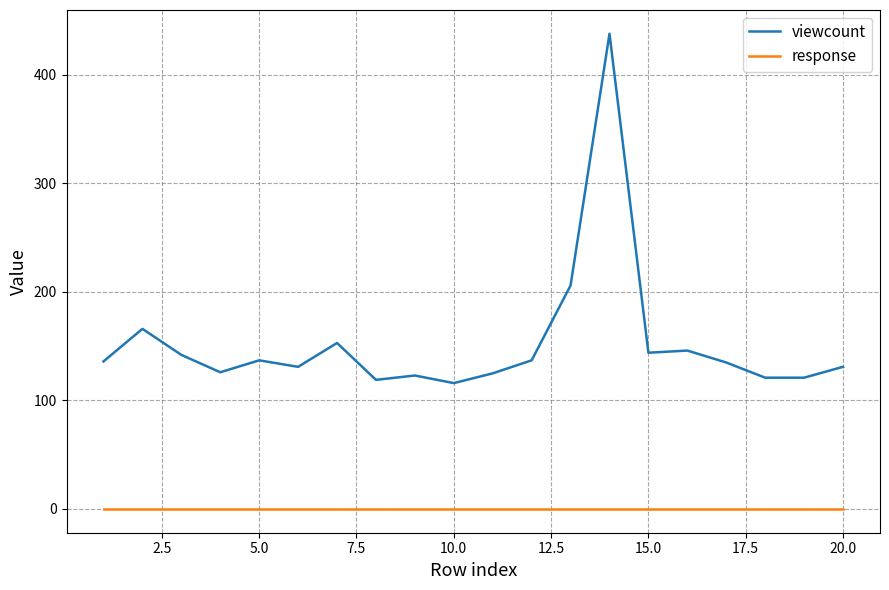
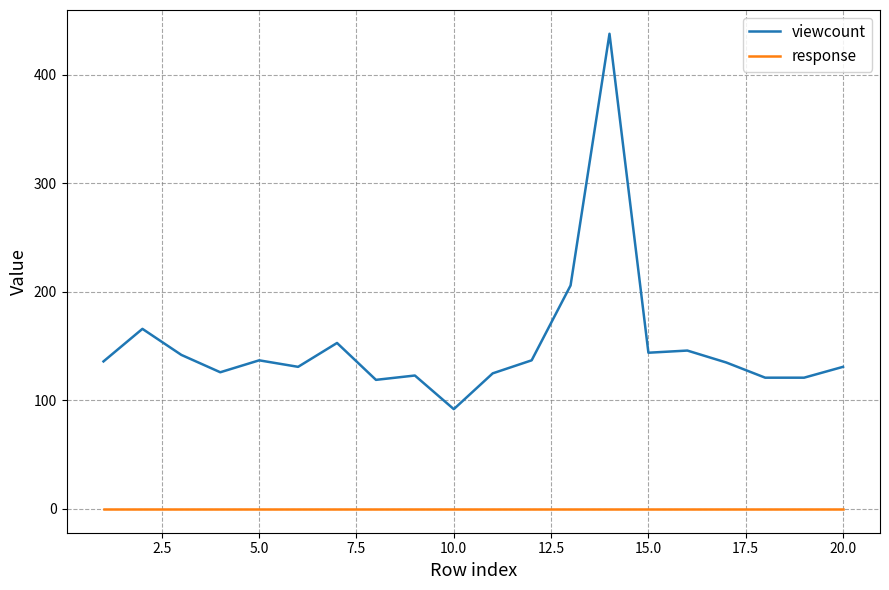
viewcount, 10.0: 116 -> 92
